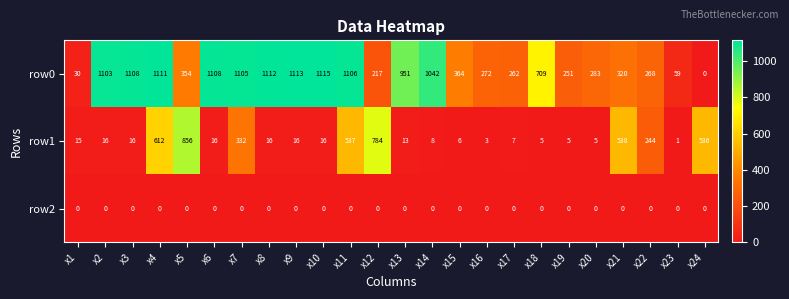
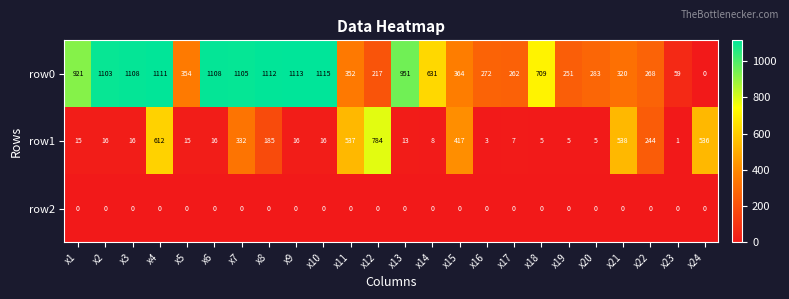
row0, x1: 30 -> 921
row0, x11: 1106 -> 352
row0, x14: 1042 -> 631
row1, x5: 856 -> 15
row1, x8: 16 -> 185
row1, x15: 6 -> 417
